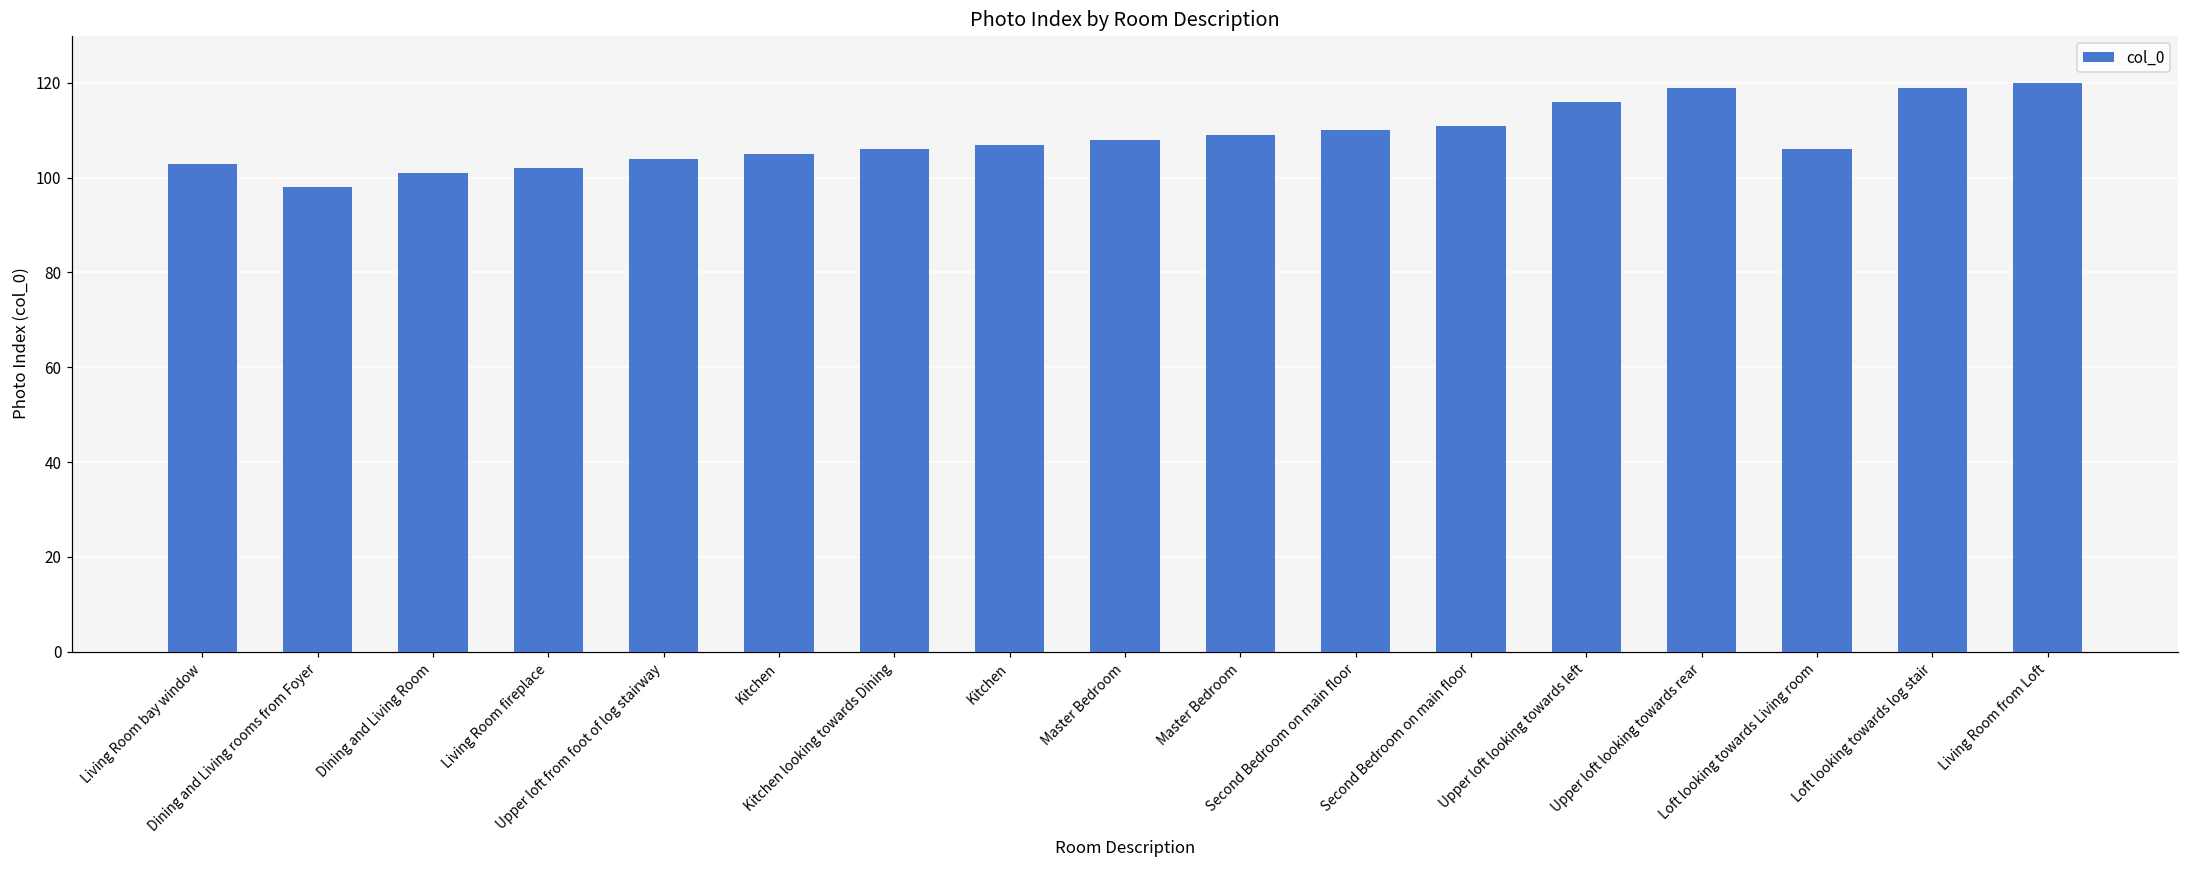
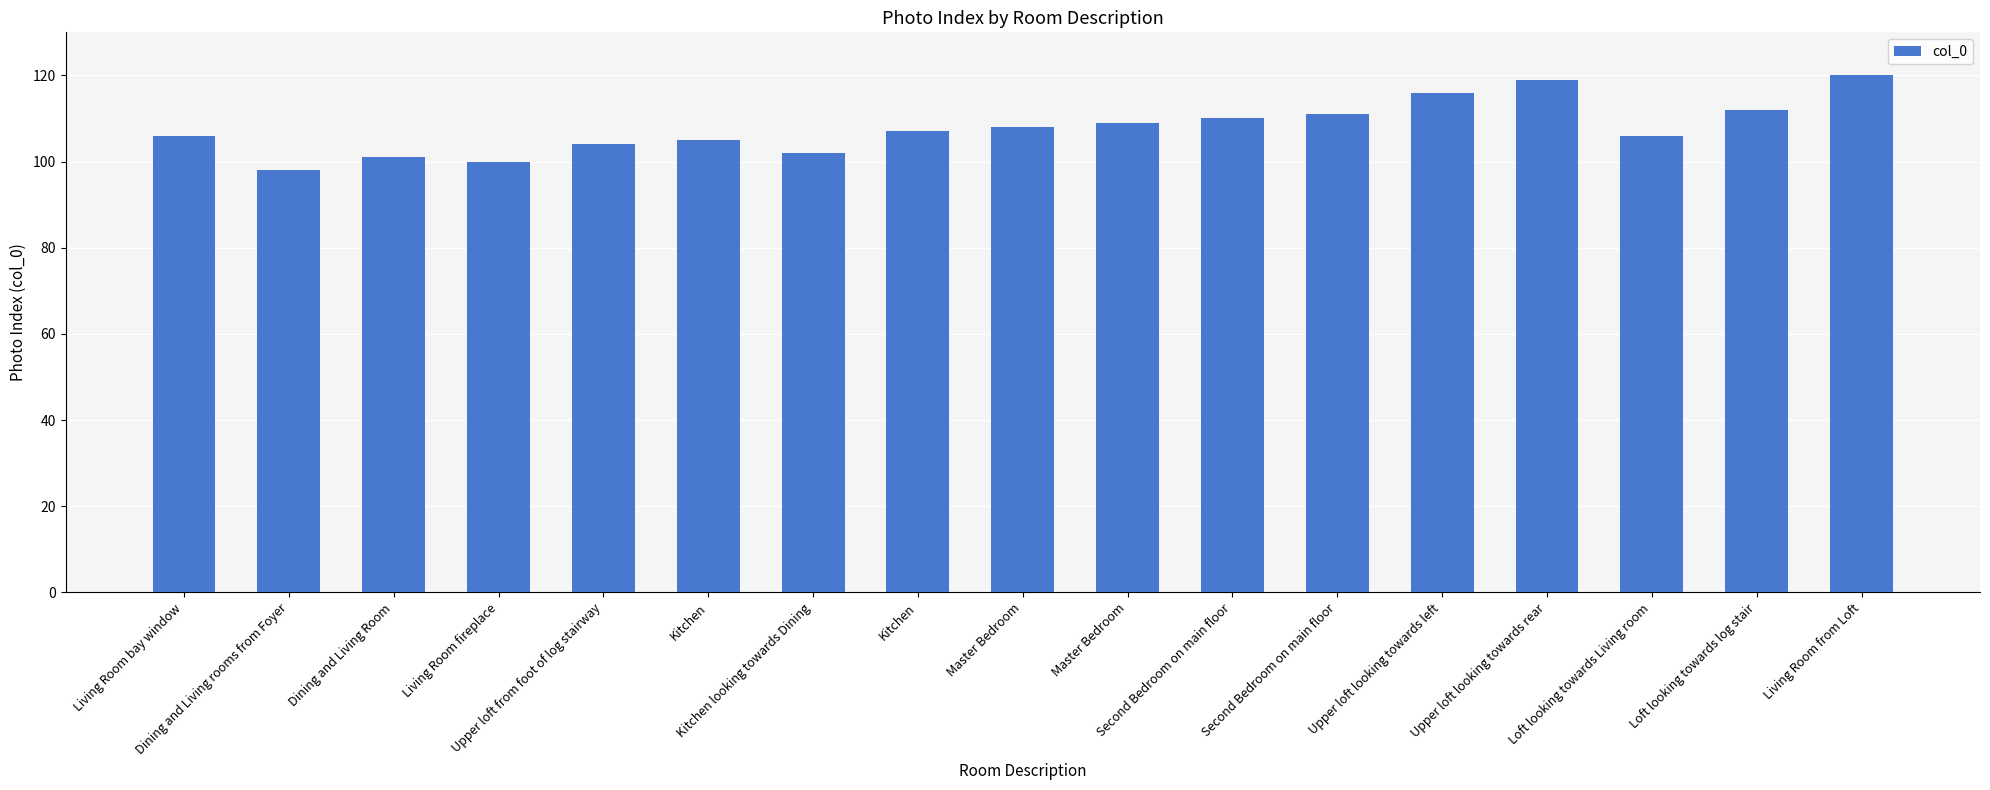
Living Room bay window: 103 -> 106
Living Room fireplace: 102 -> 100
Kitchen looking towards Dining: 106 -> 102
Loft looking towards log stair: 119 -> 112
